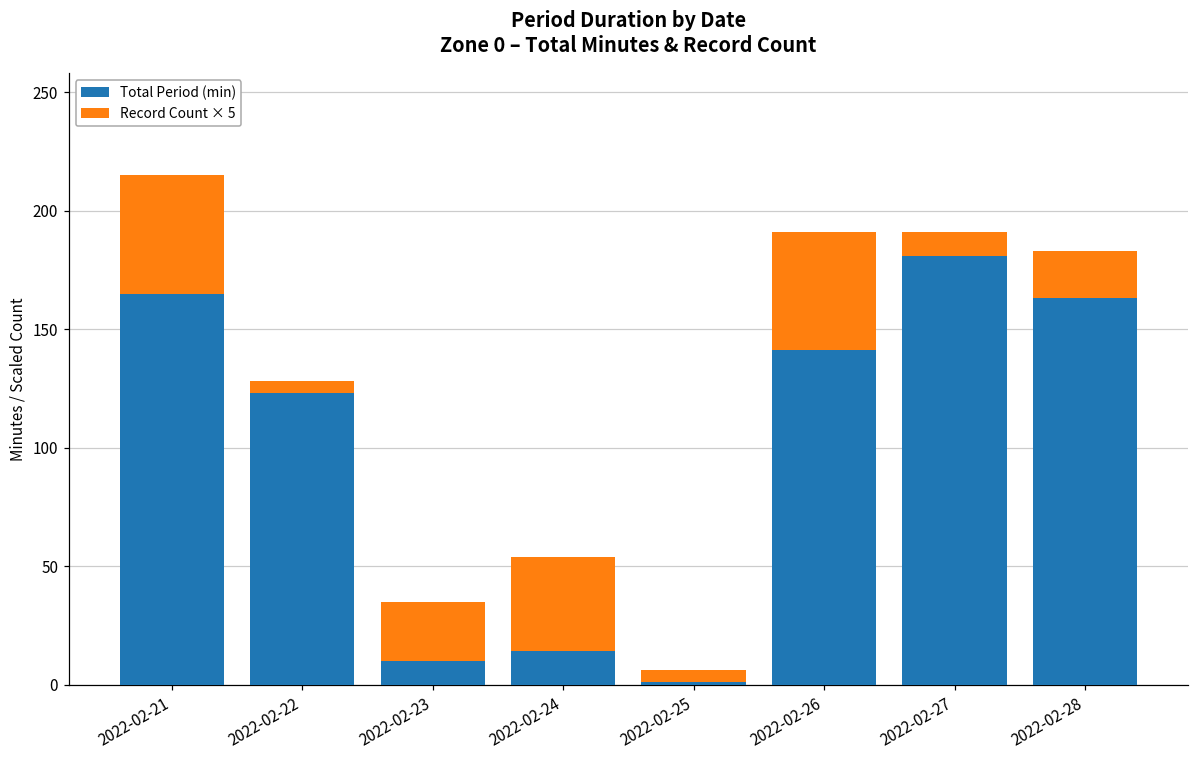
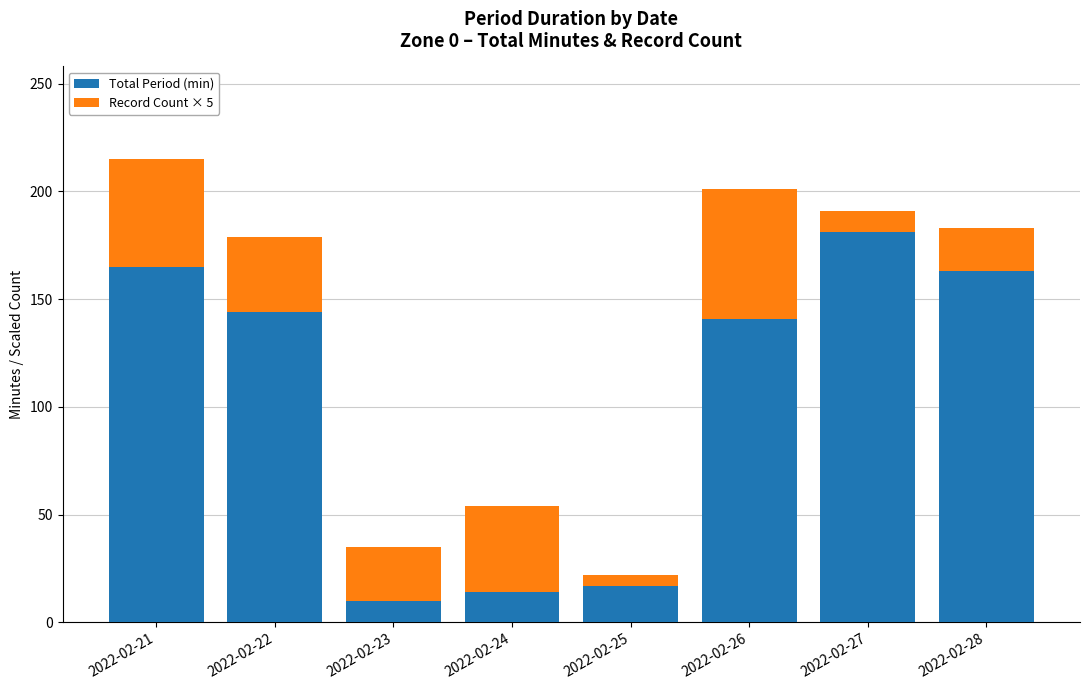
Total Period (min), 2022-02-22: 123 -> 144
Record Count × 5, 2022-02-22: 5 -> 35
Total Period (min), 2022-02-25: 1 -> 17
Record Count × 5, 2022-02-26: 50 -> 60
